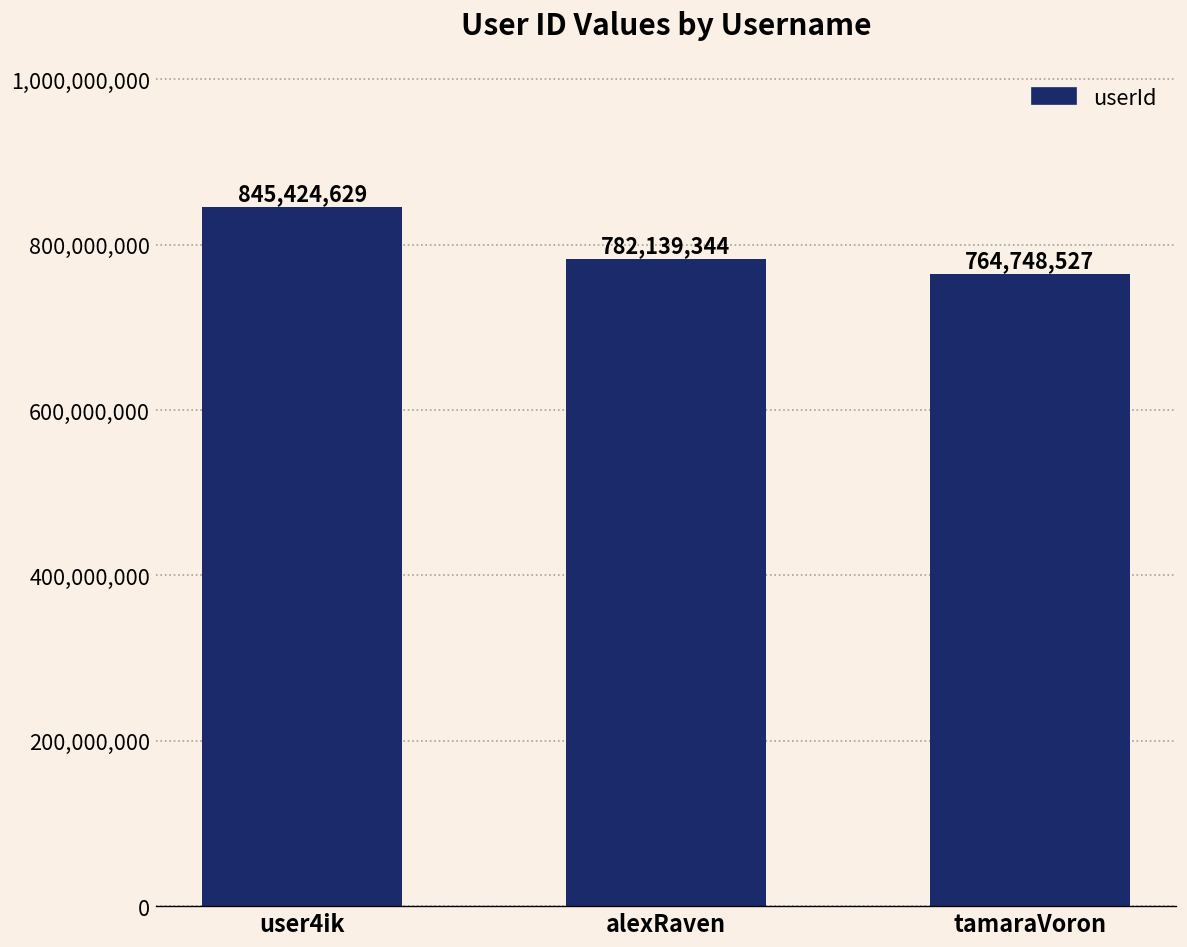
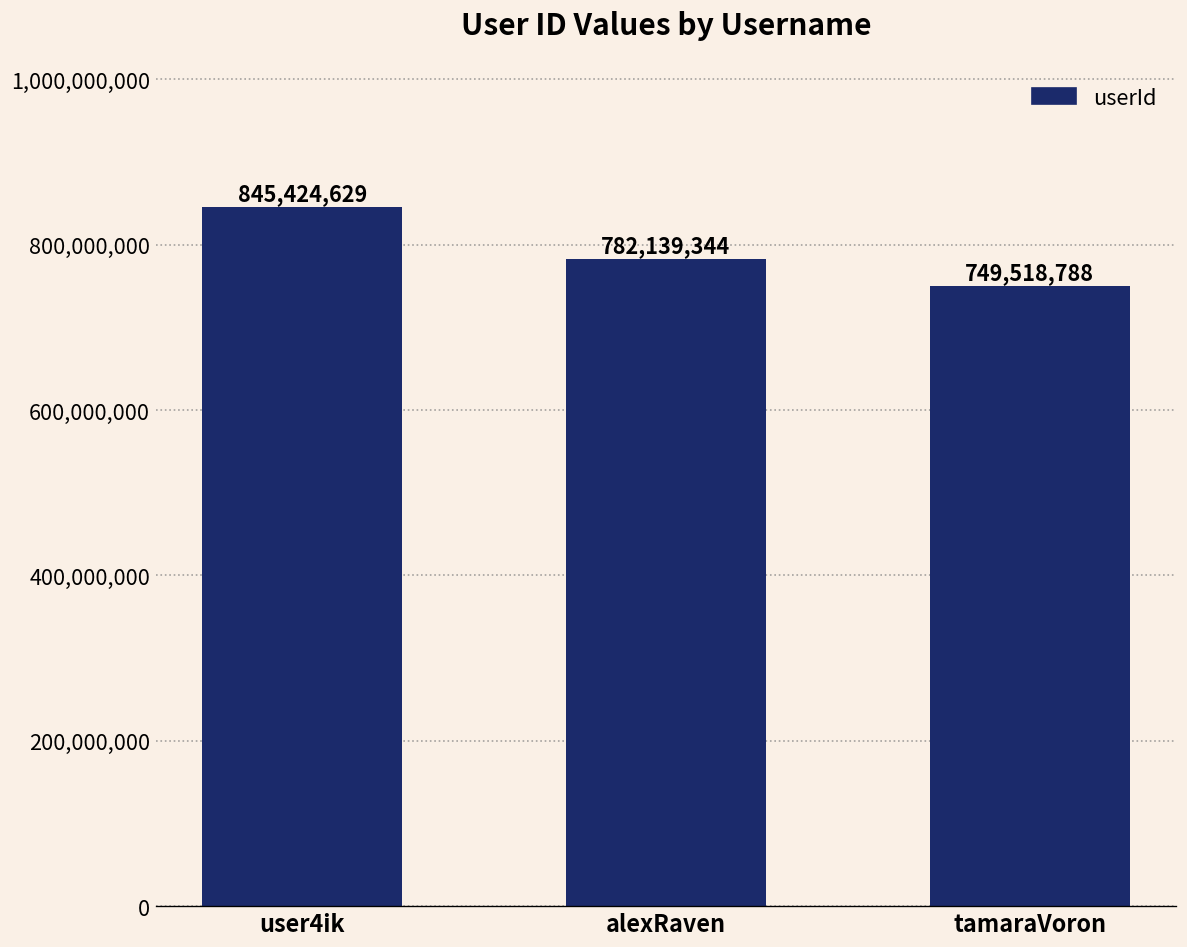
tamaraVoron: 764,748,527 -> 749,518,788
